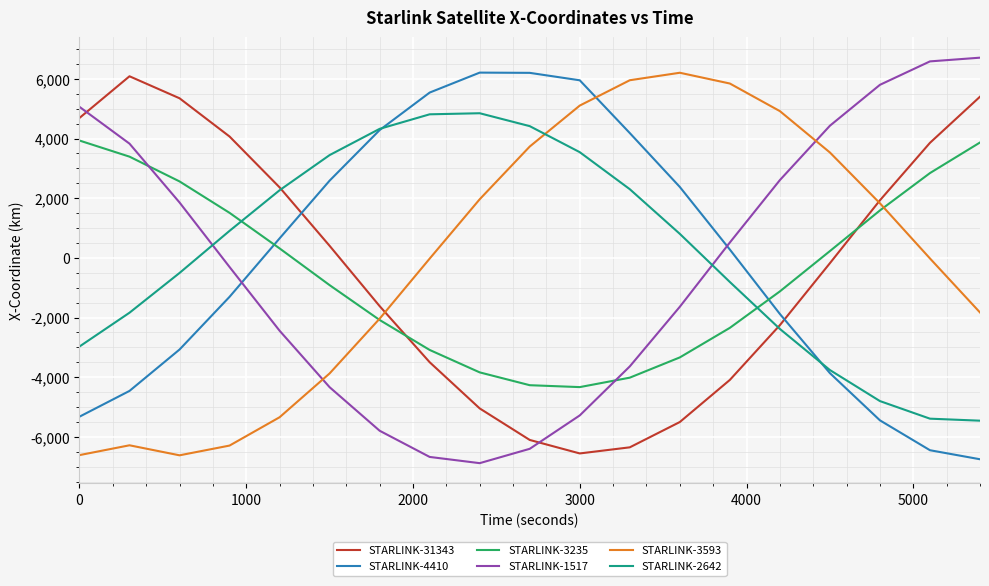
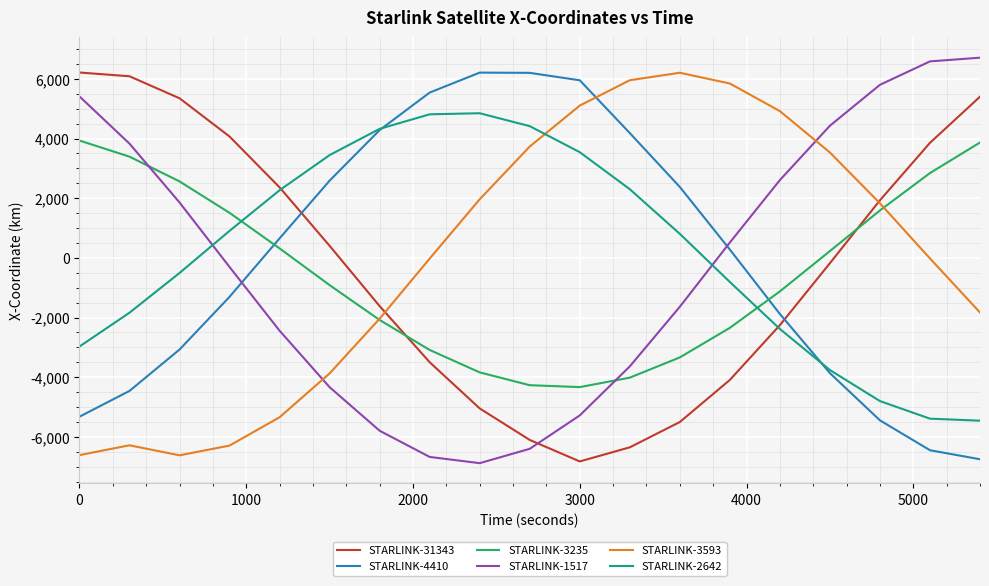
STARLINK-31343, 0: 4,700 -> 6,200
STARLINK-1517, 0: 5,100 -> 5,400
STARLINK-31343, 3000: -6,600 -> -6,800
